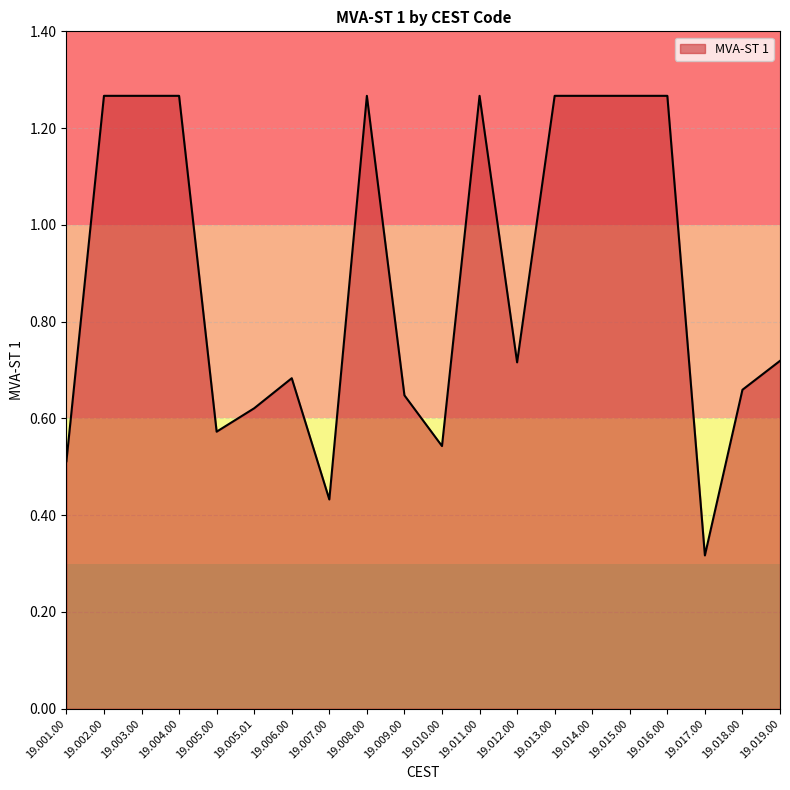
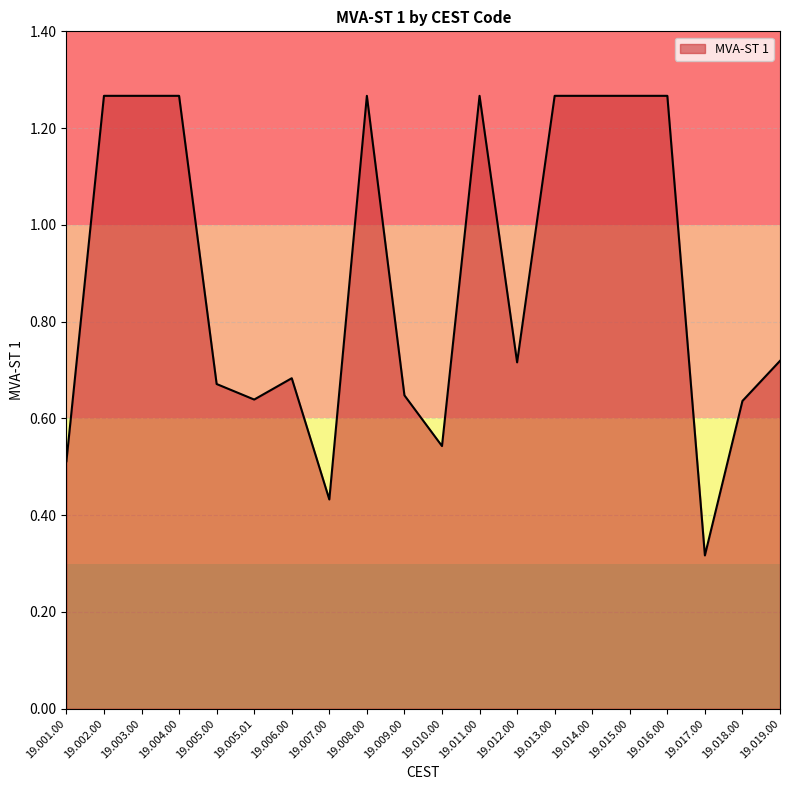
19.005.00: 0.57 -> 0.67
19.005.01: 0.62 -> 0.64
19.018.00: 0.66 -> 0.64
